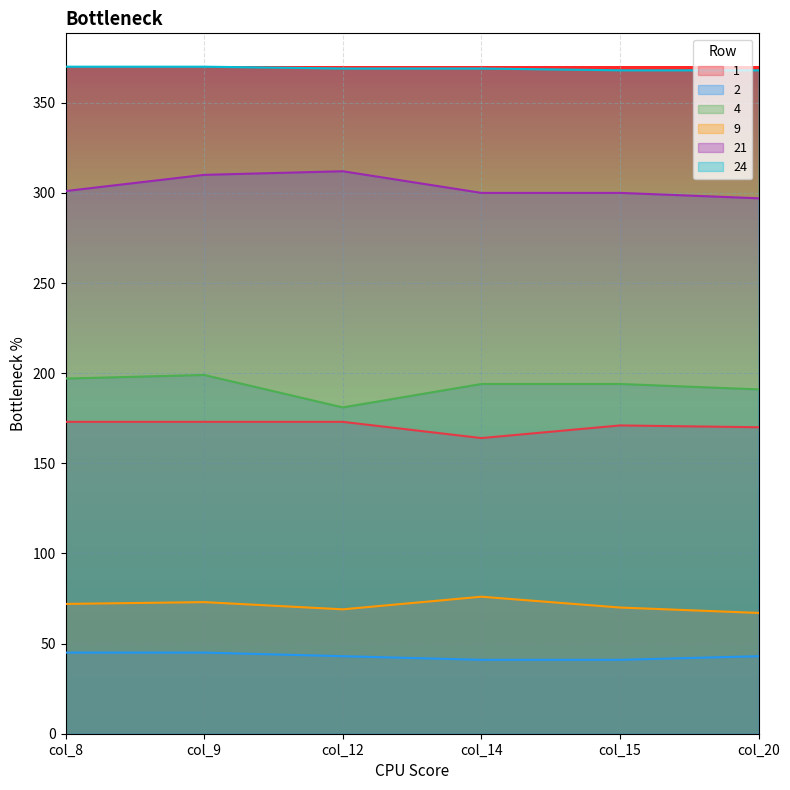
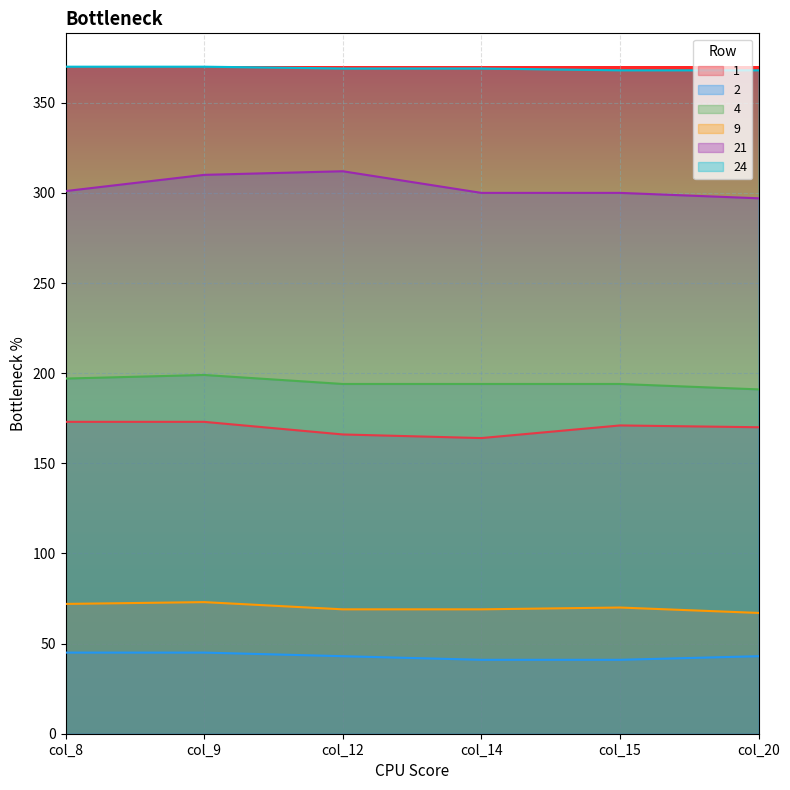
1, col_12: 173 -> 166
4, col_12: 181 -> 194
9, col_14: 76 -> 69
